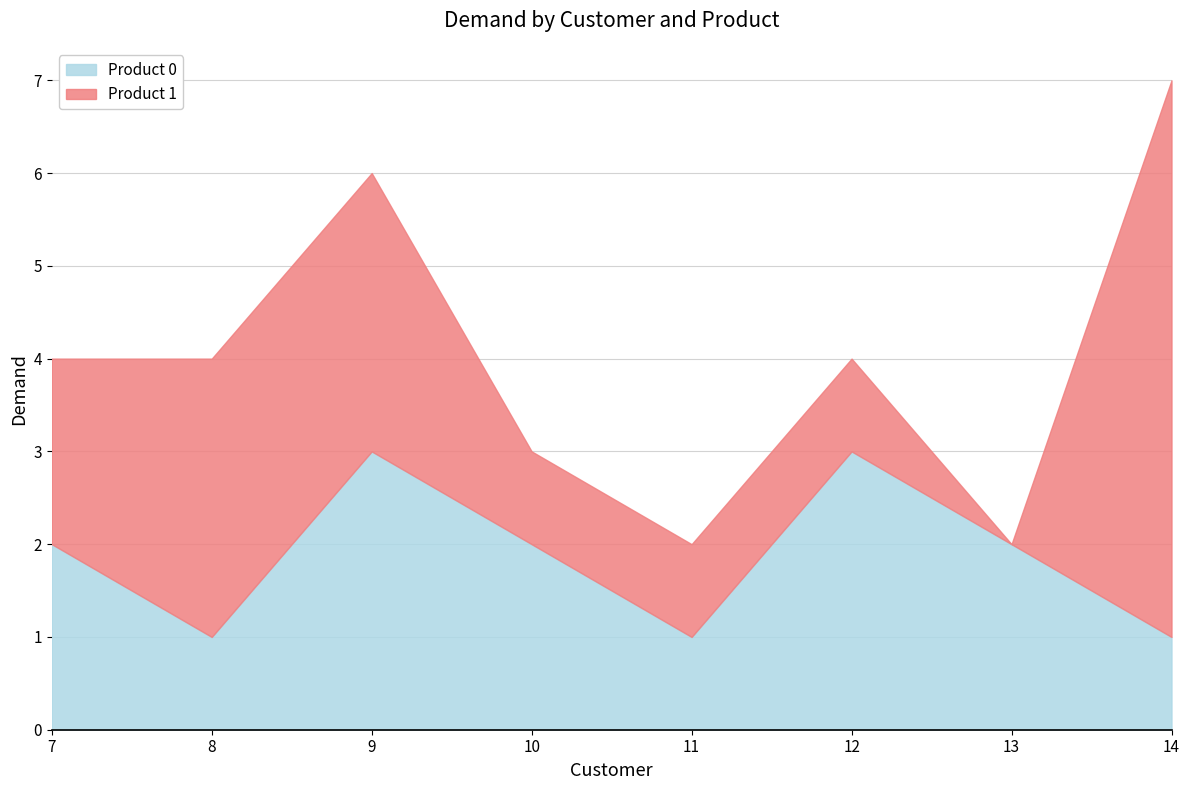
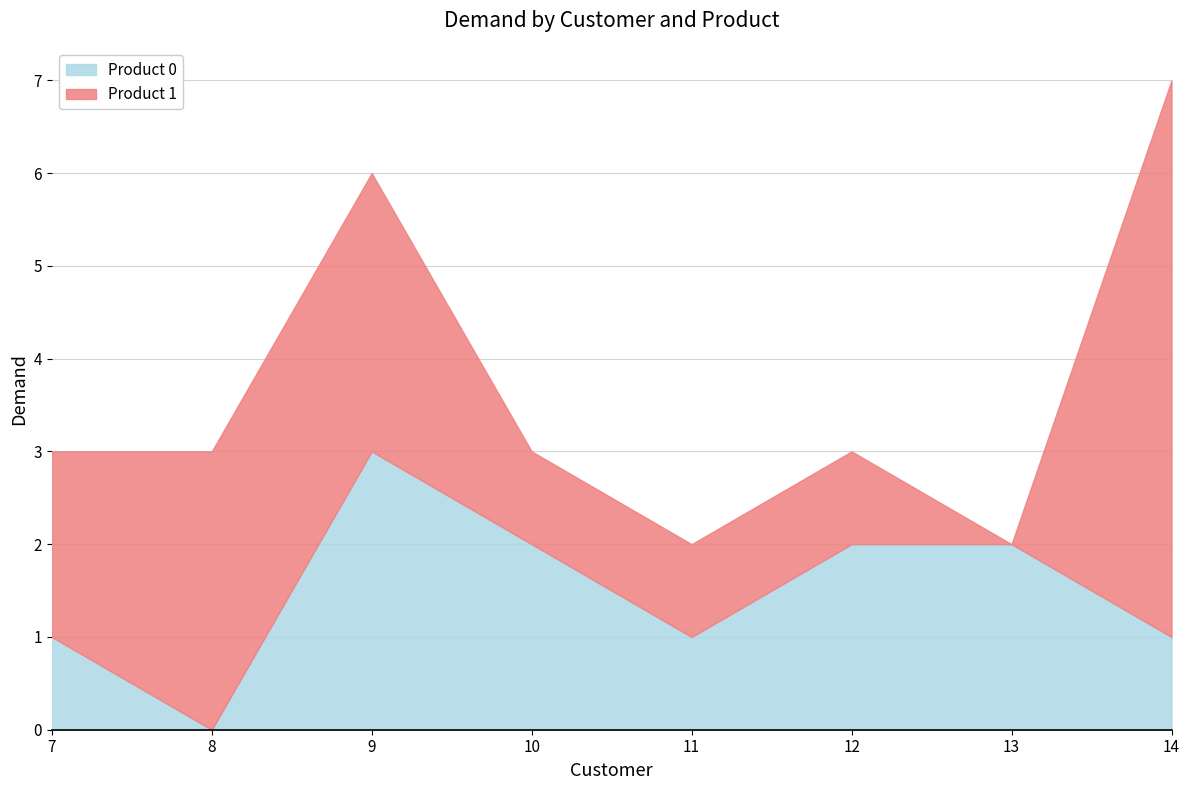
Product 0, 7: 2 -> 1
Product 0, 8: 1 -> 0
Product 0, 12: 3 -> 2
